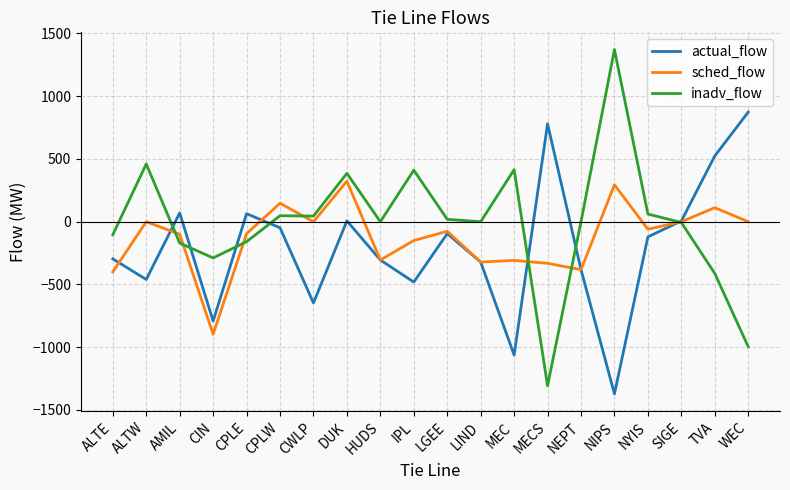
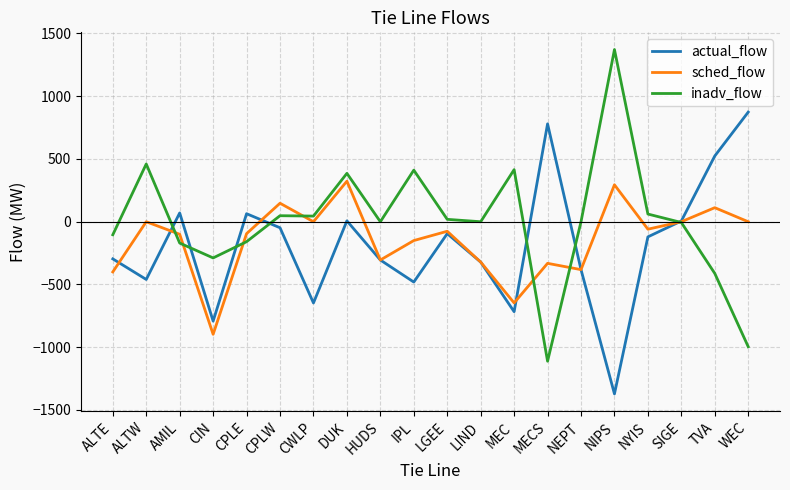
actual_flow, MEC: -1060 -> -720
sched_flow, MEC: -310 -> -650
inadv_flow, MECS: -1310 -> -1110
